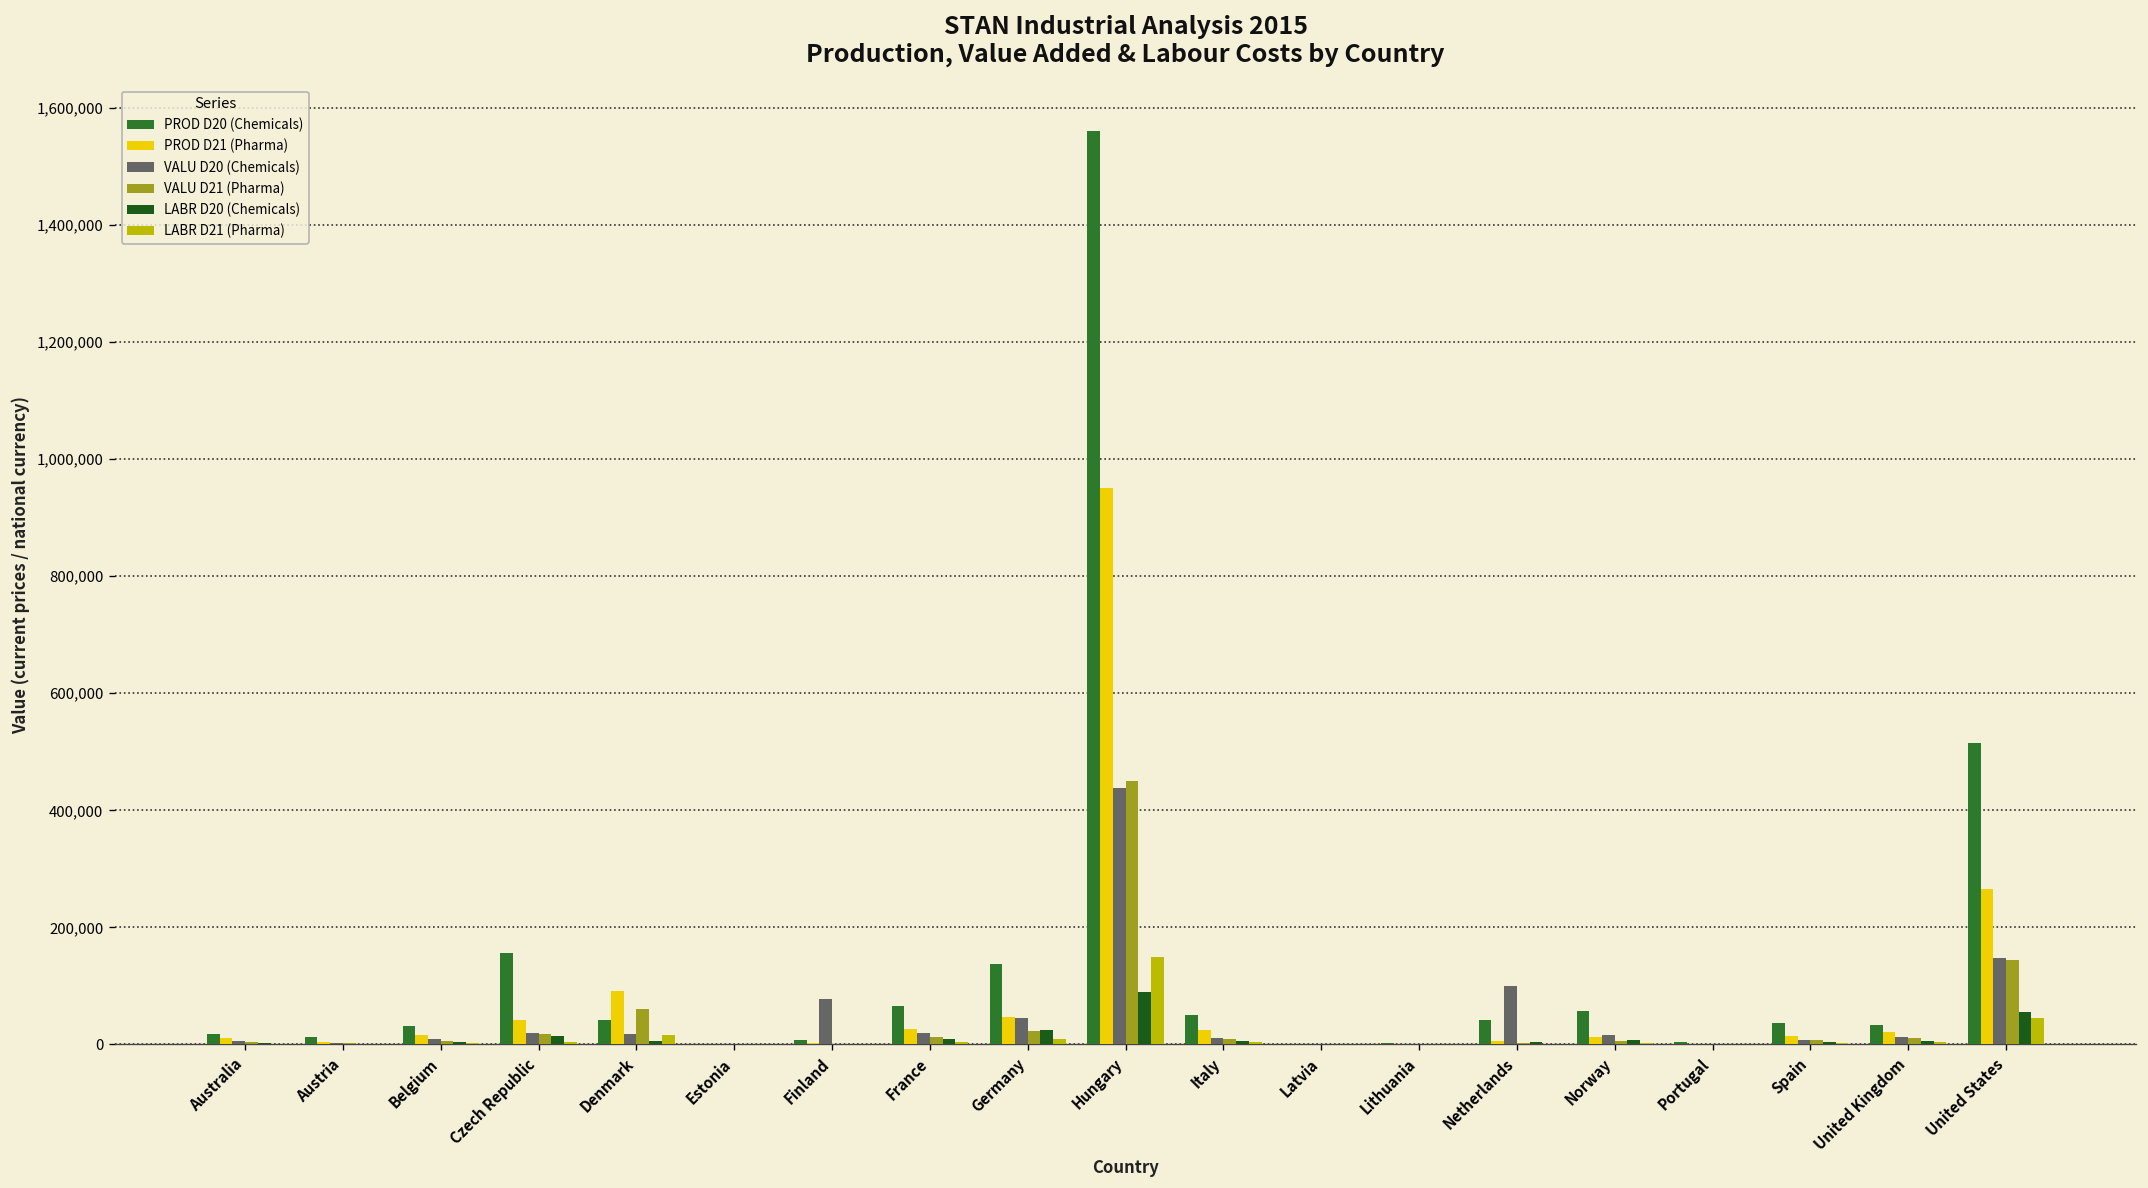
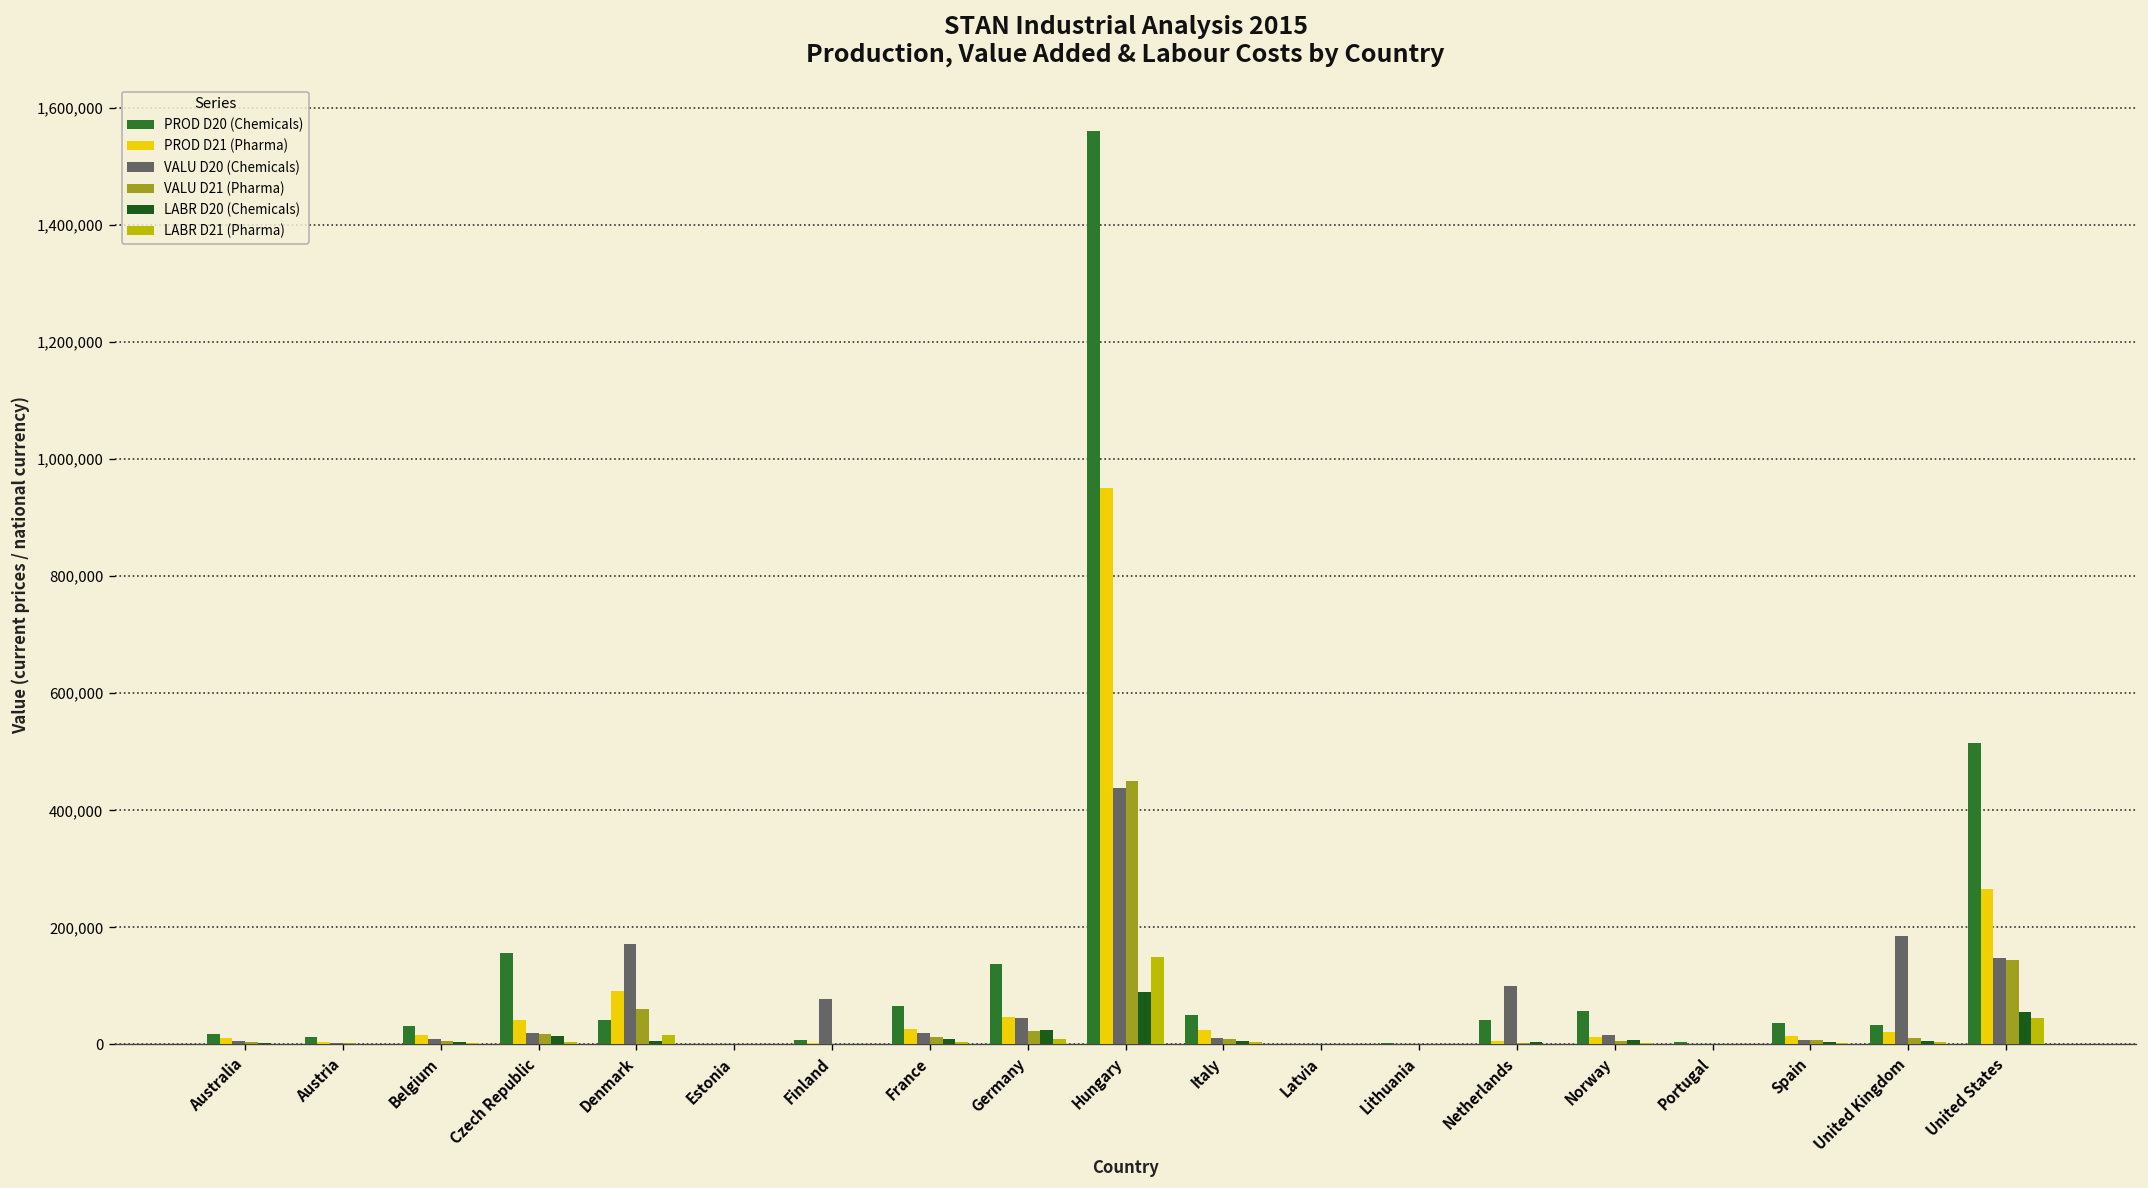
VALU D20 (Chemicals), Denmark: 20,000 -> 170,000
VALU D20 (Chemicals), United Kingdom: 10,000 -> 180,000
